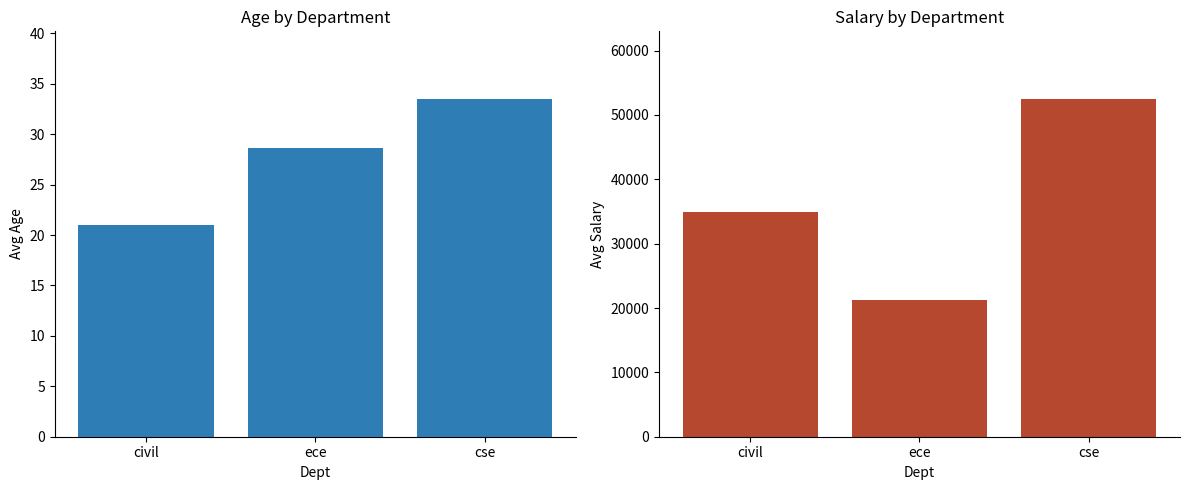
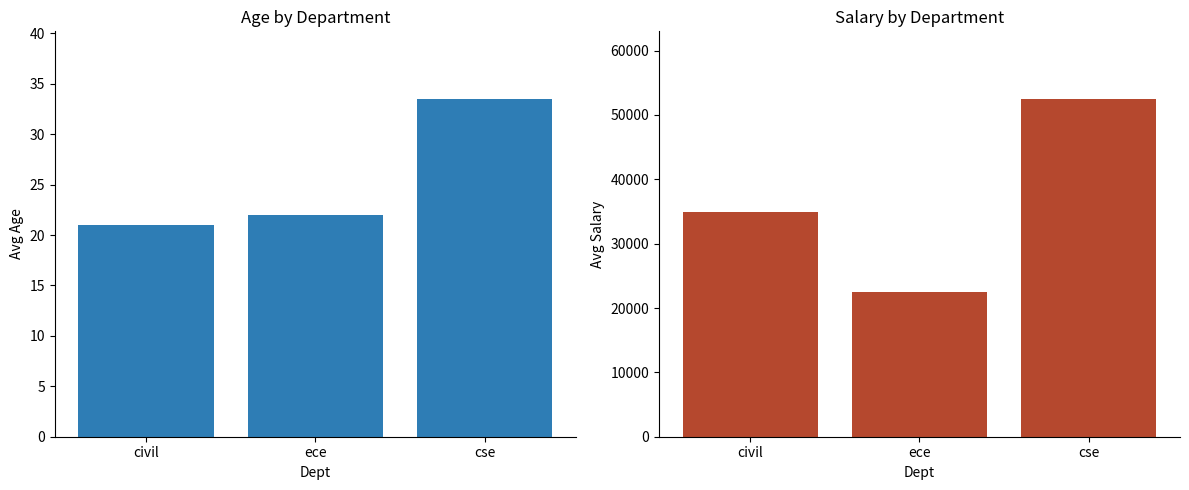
Age by Department, ece: 28.6 -> 22.0
Salary by Department, ece: 21000 -> 23000
